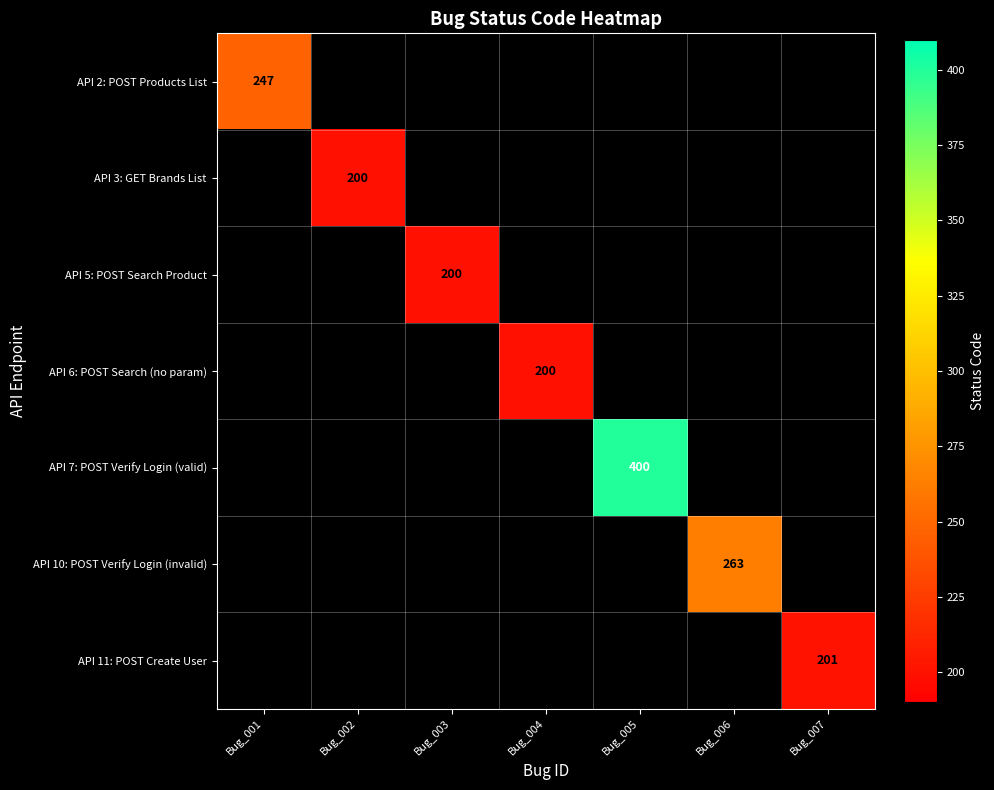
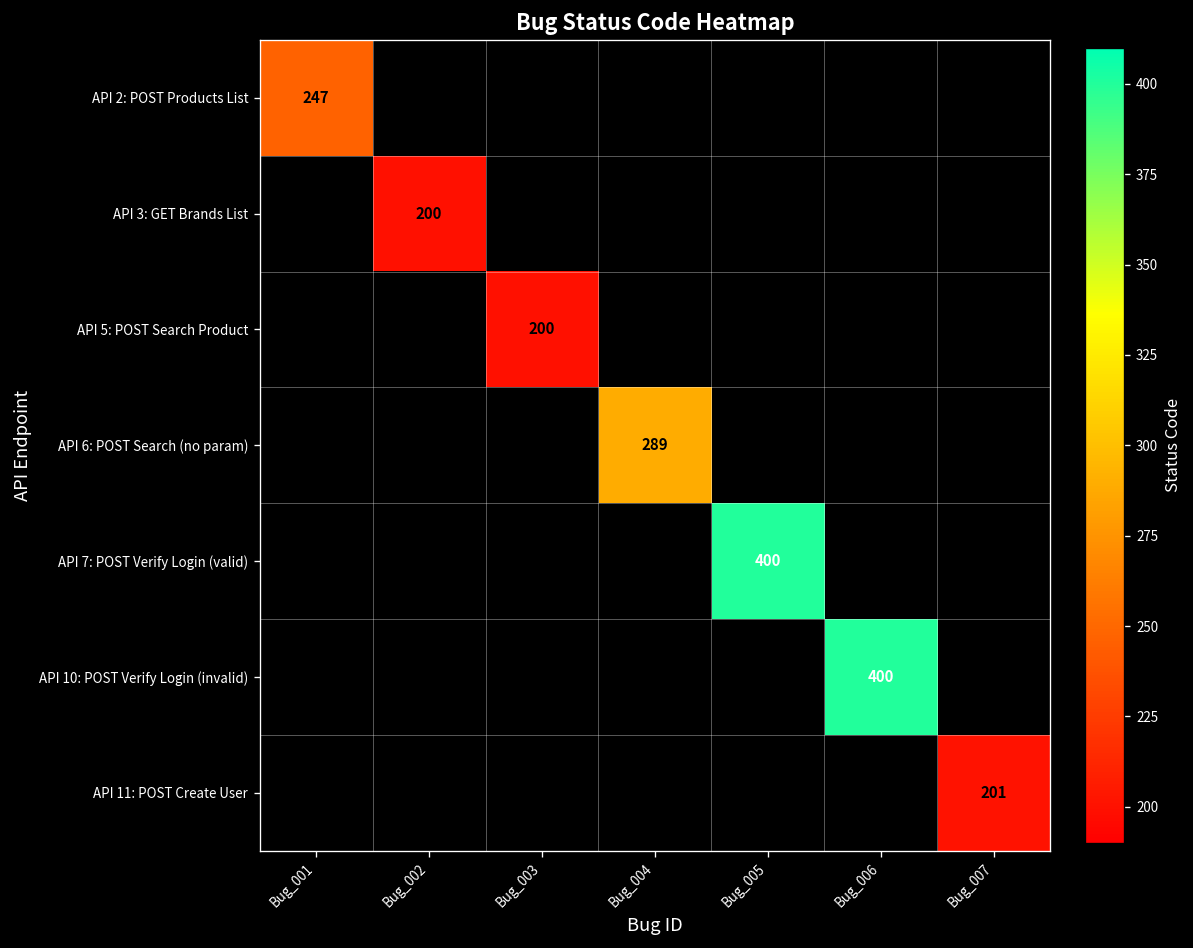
API 6: POST Search (no param), Bug_004: 200 -> 289
API 10: POST Verify Login (invalid), Bug_006: 263 -> 400
